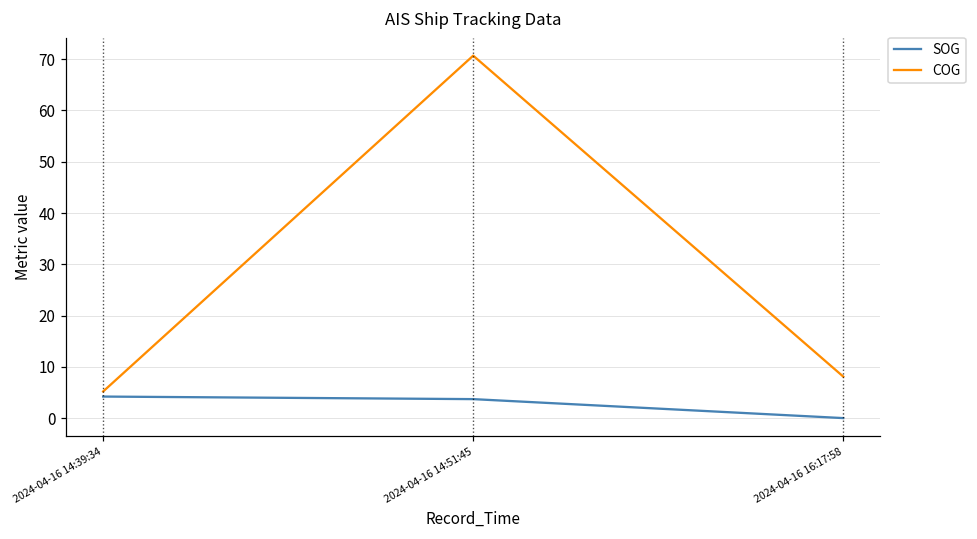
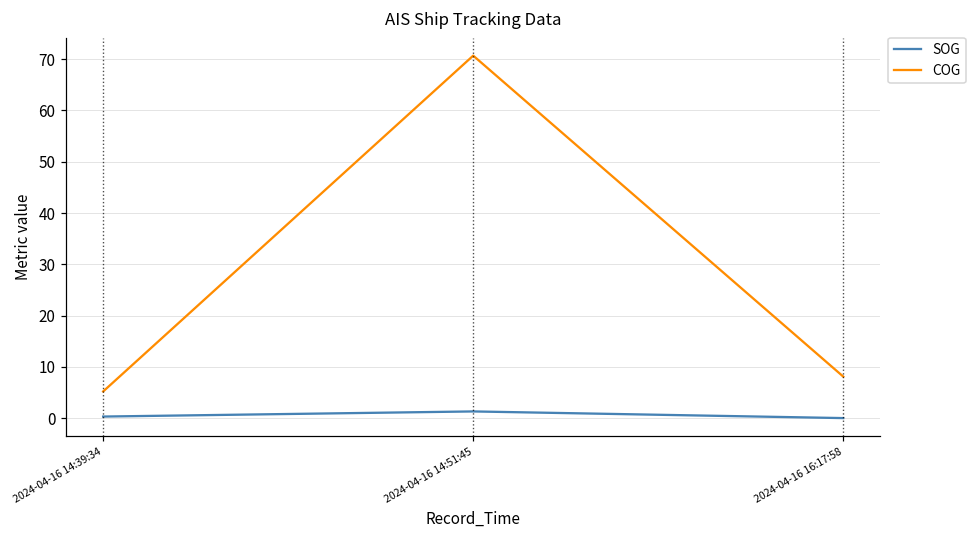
SOG, 2024-04-16 14:39:34: 4 -> 0
SOG, 2024-04-16 14:51:45: 4 -> 1
